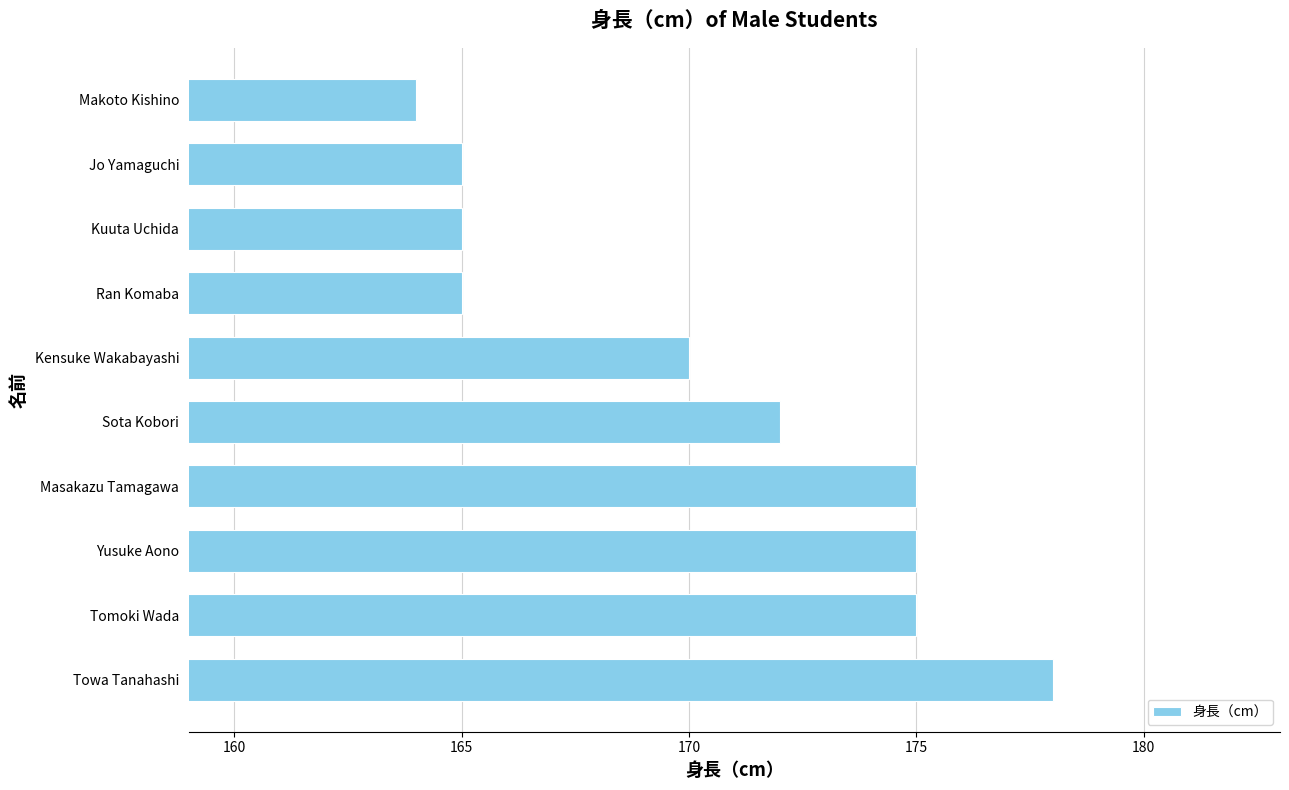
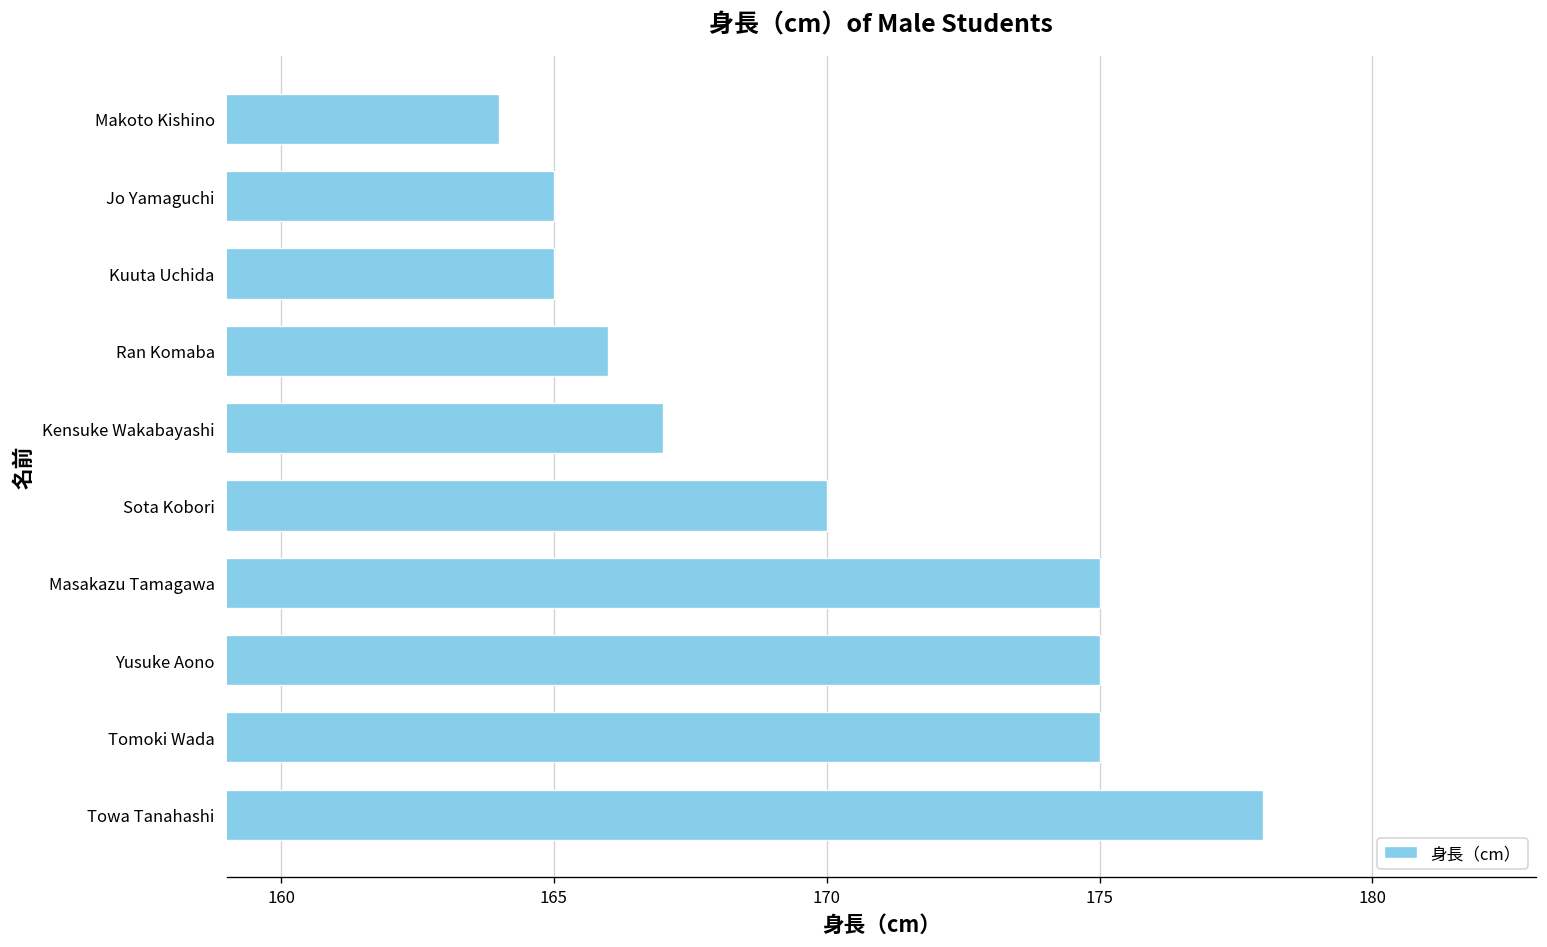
Ran Komaba: 165 -> 166
Kensuke Wakabayashi: 170 -> 167
Sota Kobori: 172 -> 170
